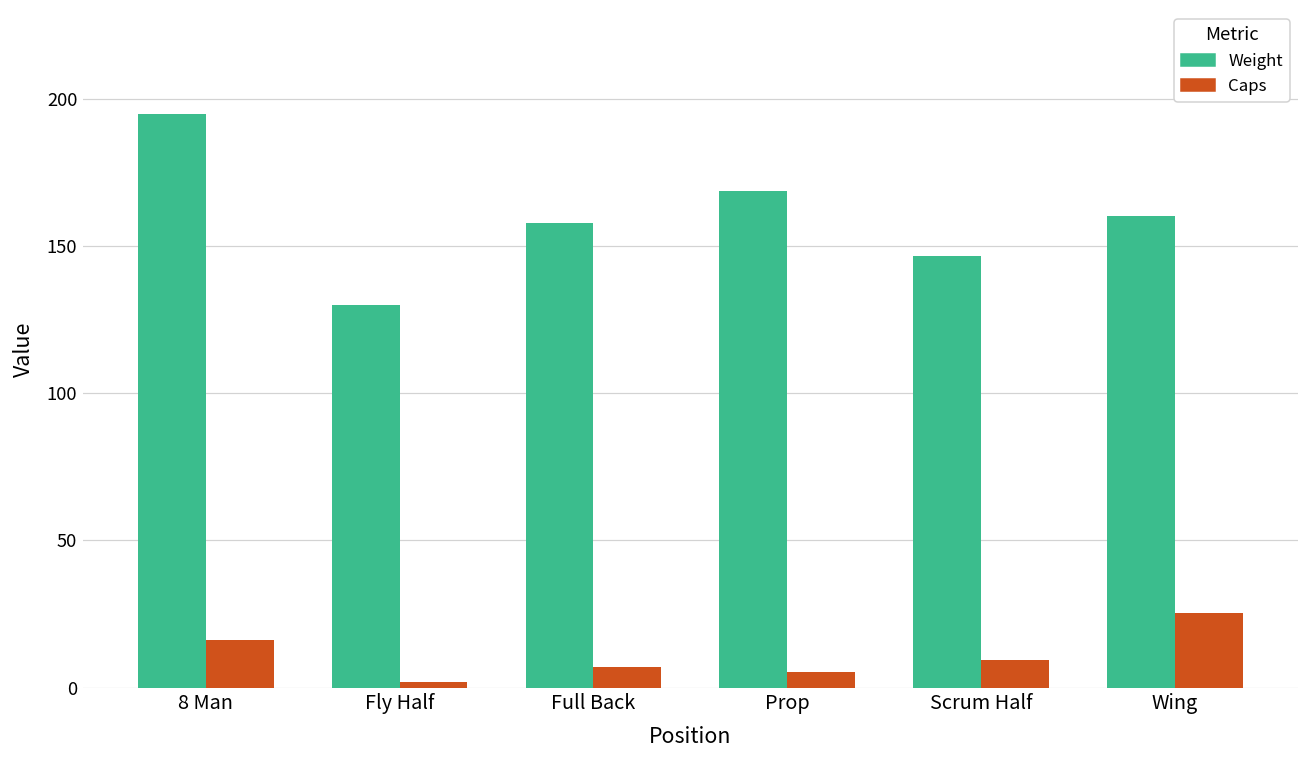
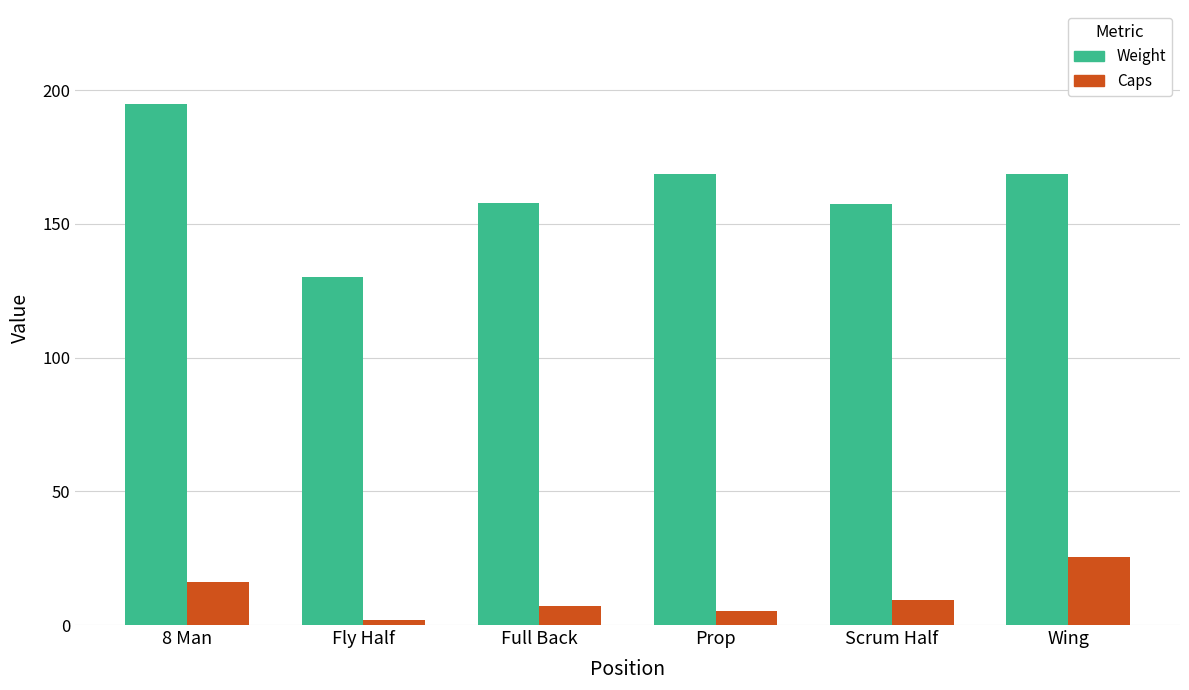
Weight, Scrum Half: 147 -> 157
Weight, Wing: 160 -> 169
